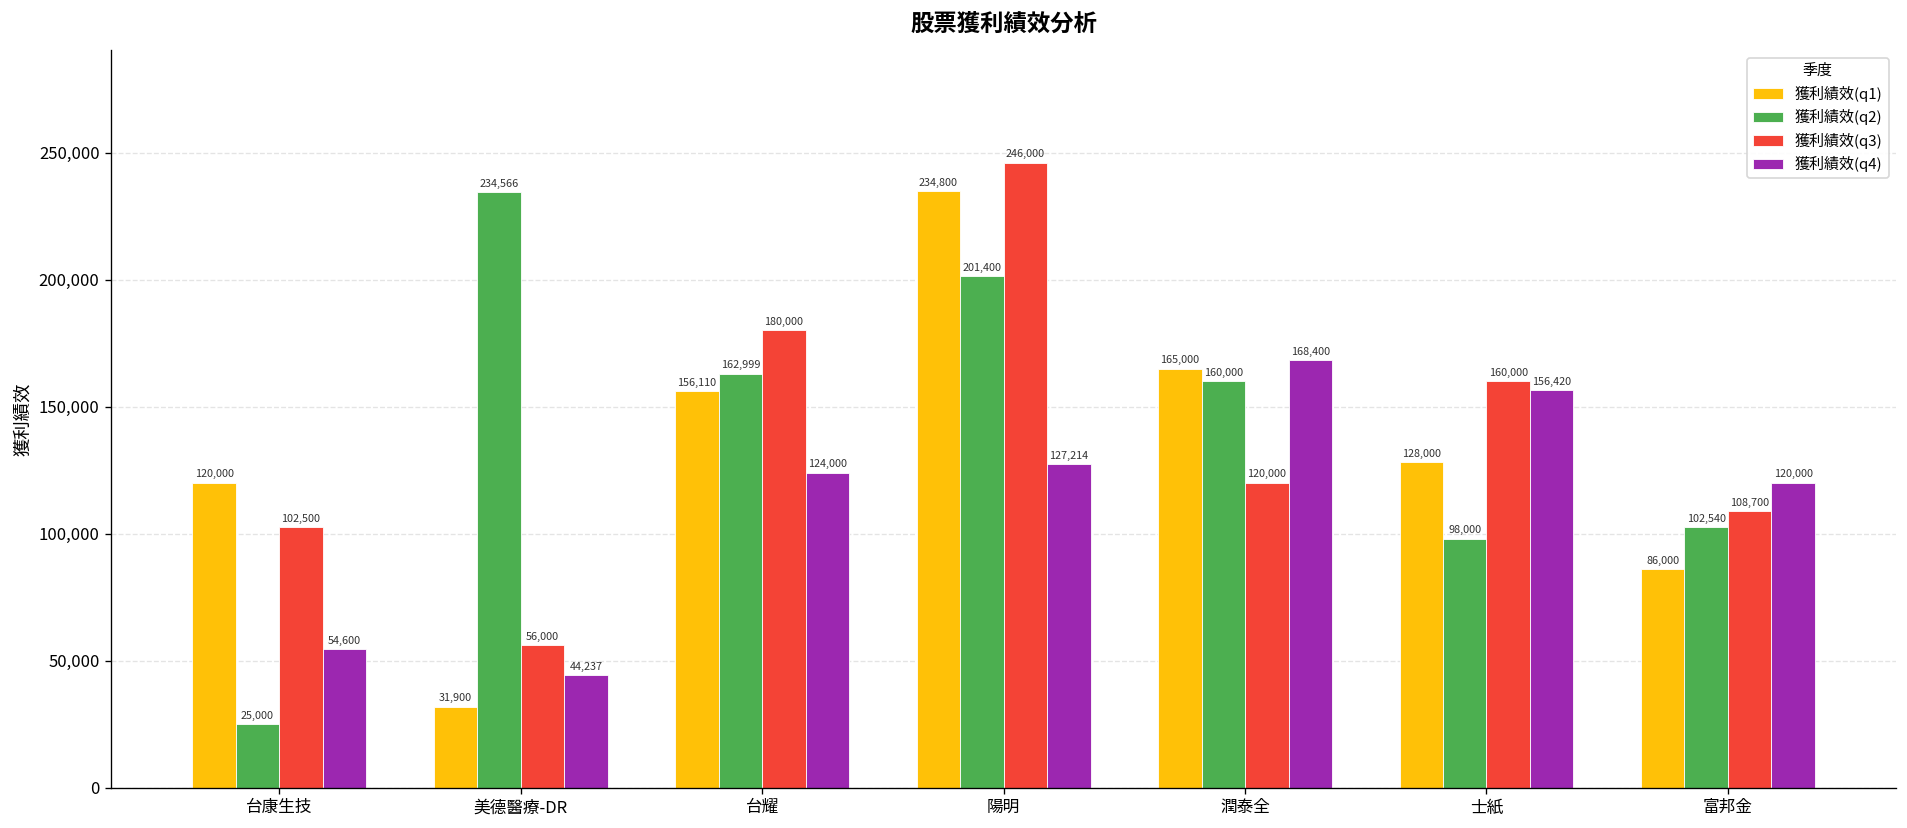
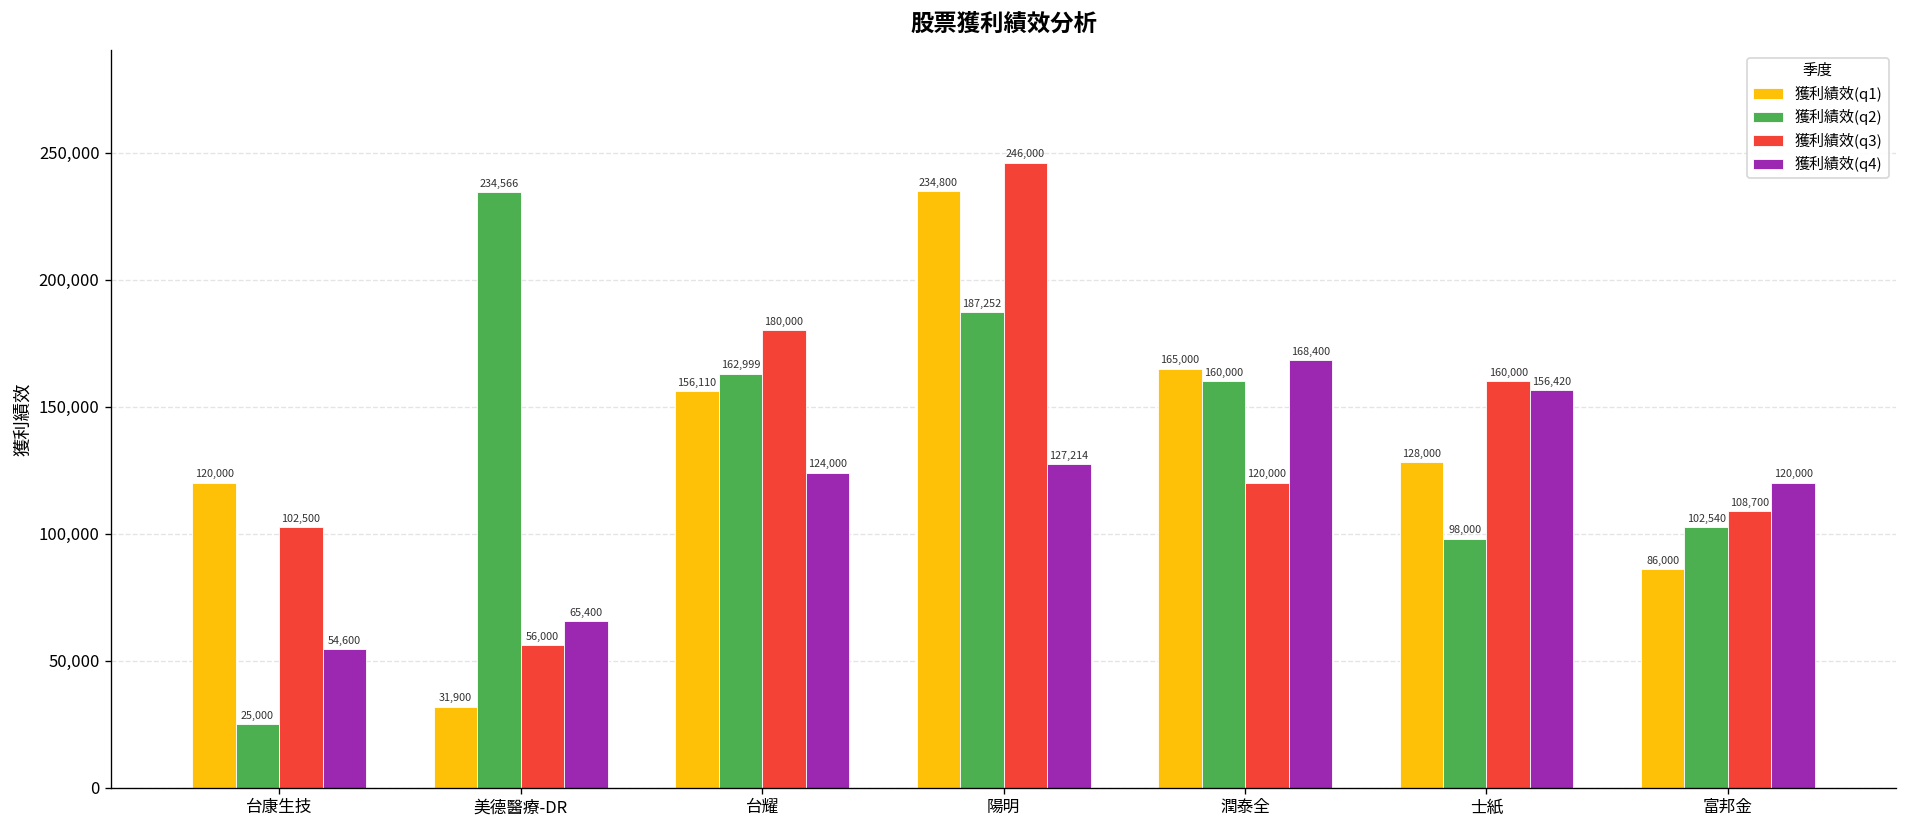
獲利績效(q4), 美德醫療-DR: 44,237 -> 65,400
獲利績效(q2), 陽明: 201,400 -> 187,252
